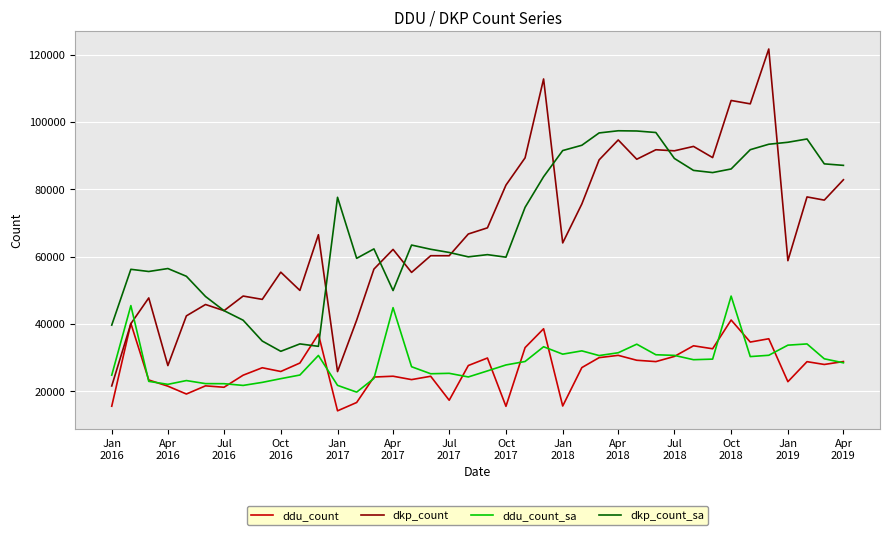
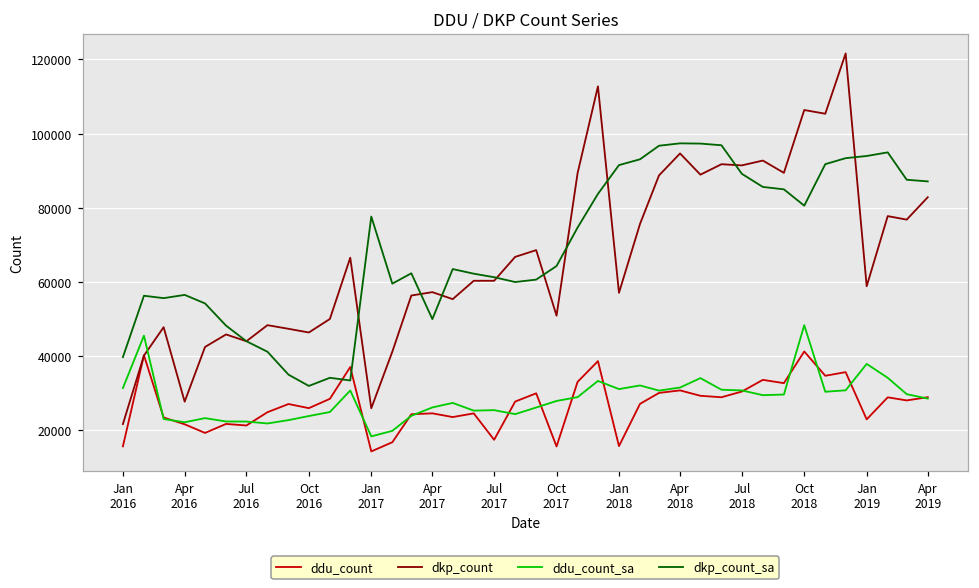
ddu_count_sa, Jan 2016: 25000 -> 31000
dkp_count, Oct 2016: 55000 -> 46000
ddu_count_sa, Jan 2017: 22000 -> 18000
dkp_count, Apr 2017: 62000 -> 57000
ddu_count_sa, Apr 2017: 45000 -> 26000
dkp_count, Oct 2017: 81000 -> 51000
dkp_count_sa, Oct 2017: 60000 -> 64000
dkp_count, Jan 2018: 64000 -> 57000
dkp_count_sa, Oct 2018: 86000 -> 81000
ddu_count_sa, Jan 2019: 34000 -> 38000
